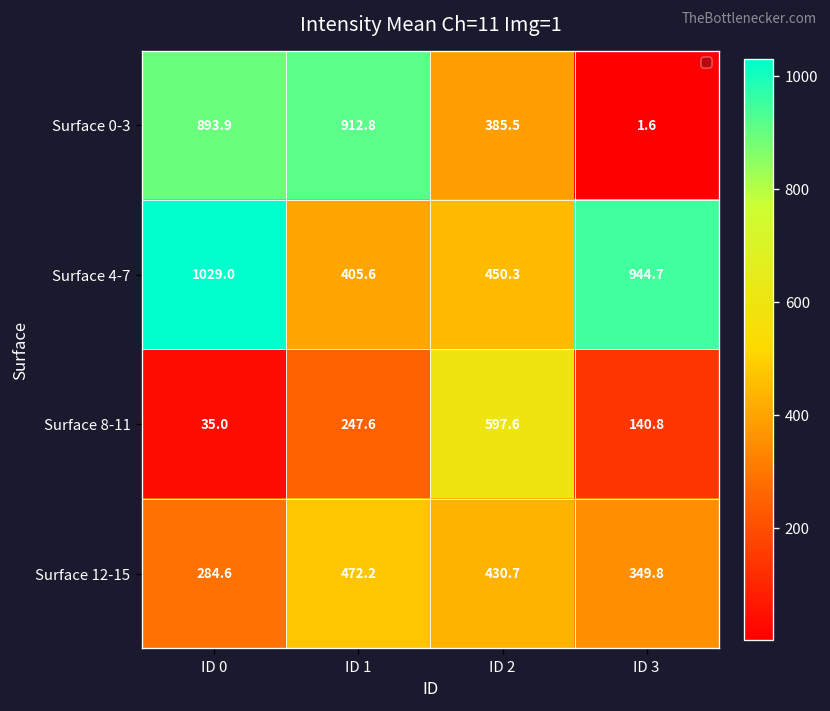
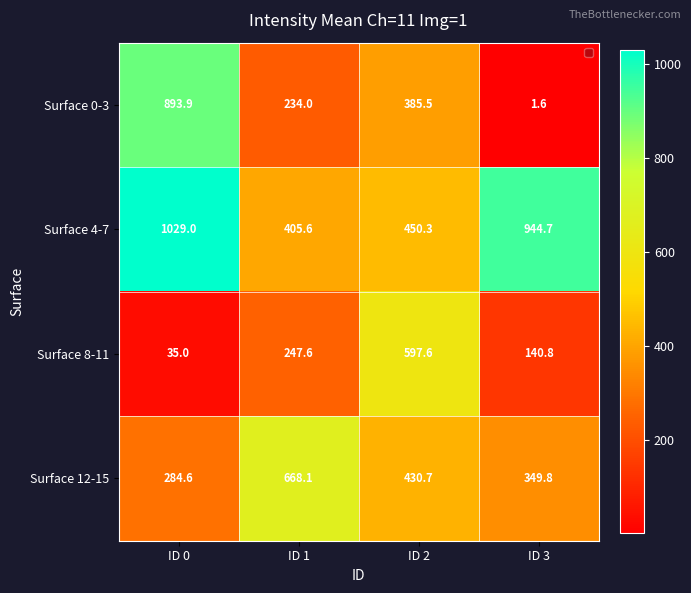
Surface 0-3, ID 1: 912.8 -> 234.0
Surface 12-15, ID 1: 472.2 -> 668.1
